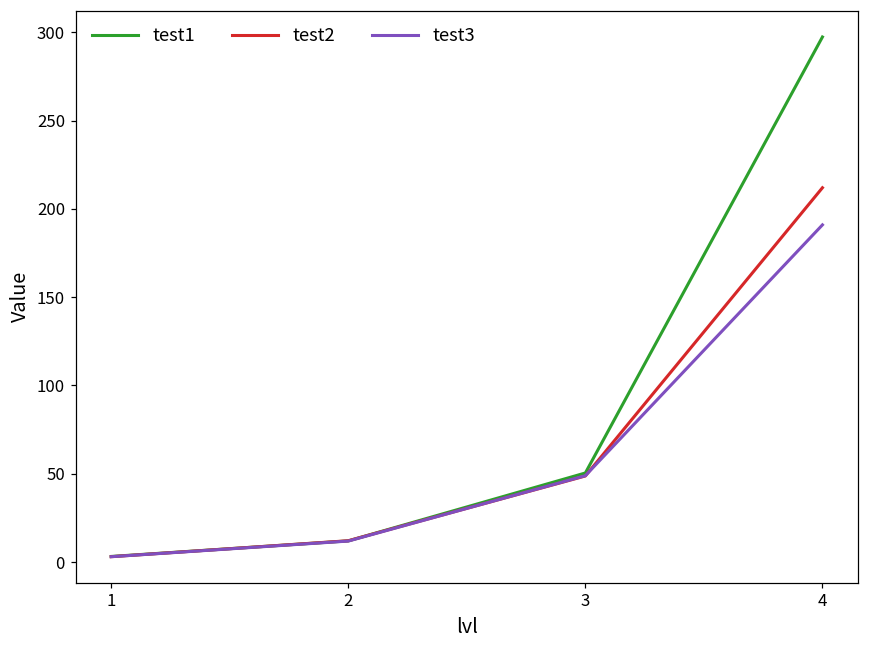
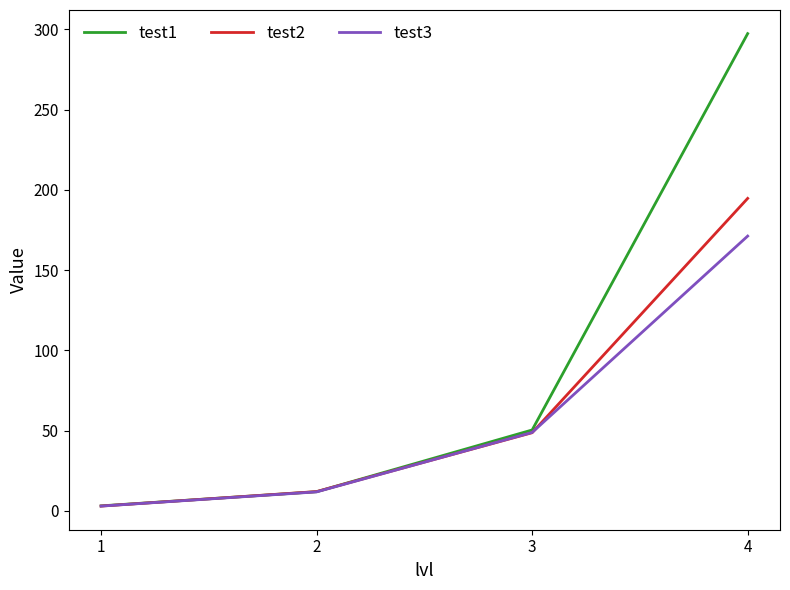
test2, 4: 212 -> 195
test3, 4: 191 -> 171
